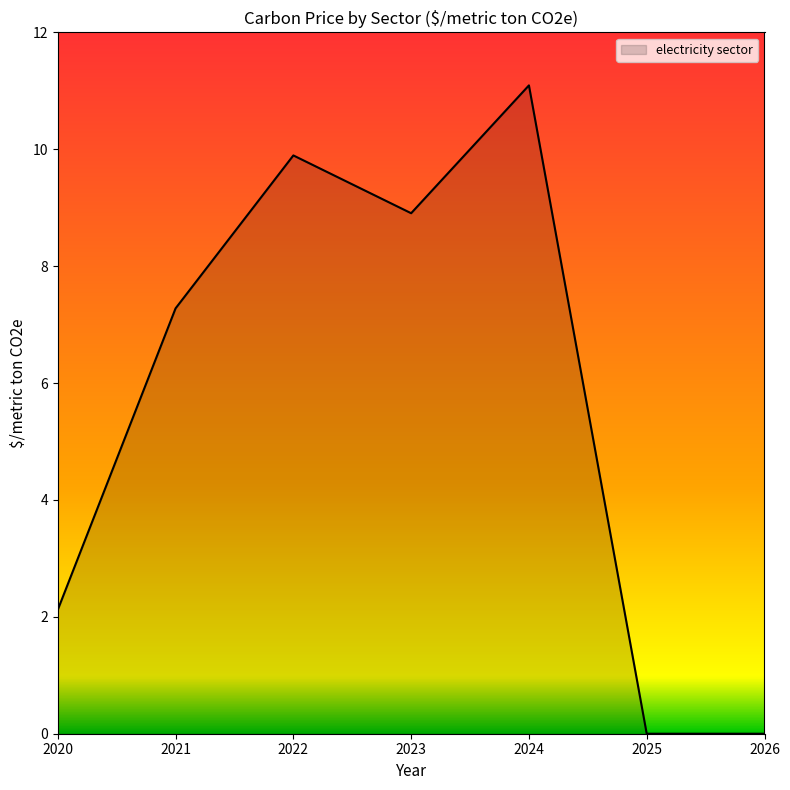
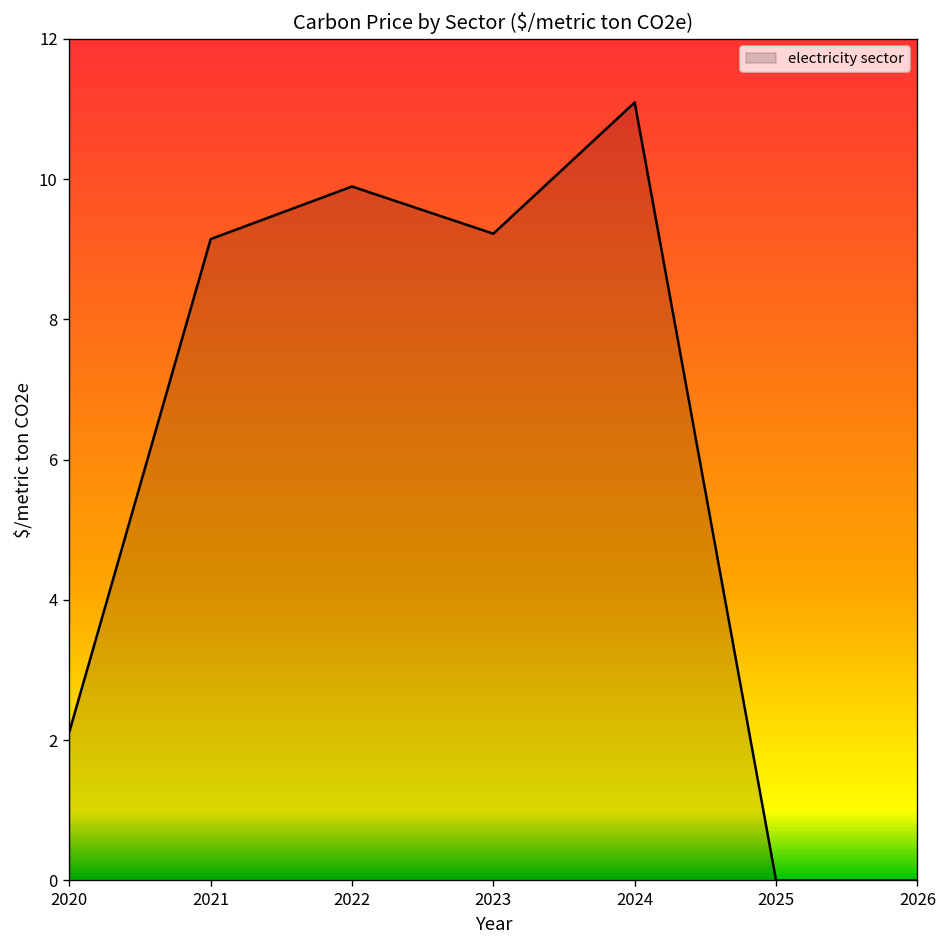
2021: 7.3 -> 9.1
2023: 8.9 -> 9.2
